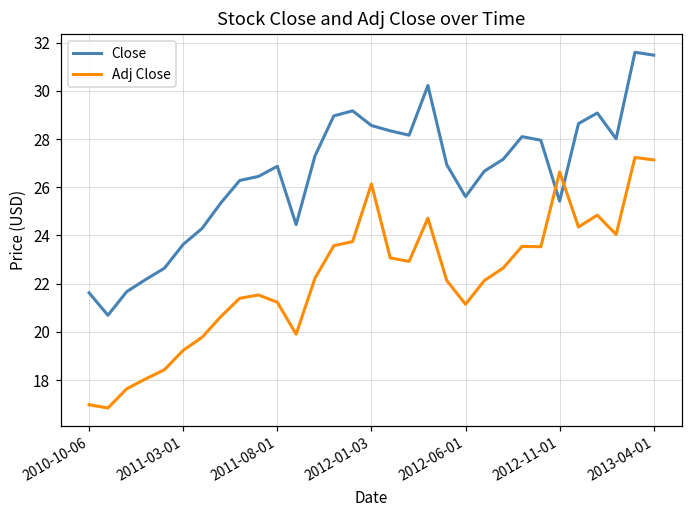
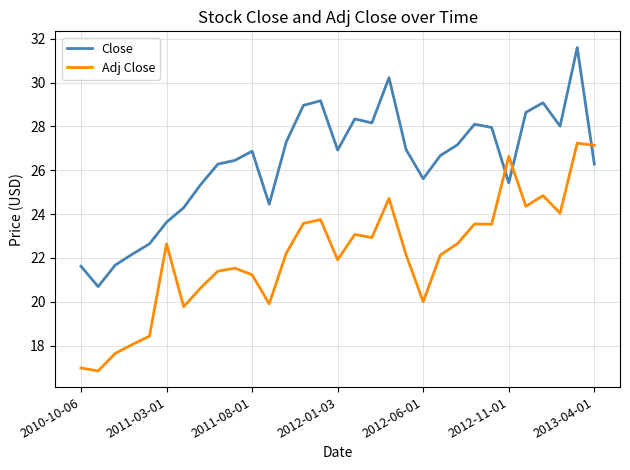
Adj Close, 2011-03-01: 19.2 -> 22.6
Close, 2012-01-03: 28.6 -> 26.9
Adj Close, 2012-01-03: 26.1 -> 21.9
Adj Close, 2012-06-01: 21.1 -> 20.0
Close, 2013-04-01: 31.5 -> 26.3
